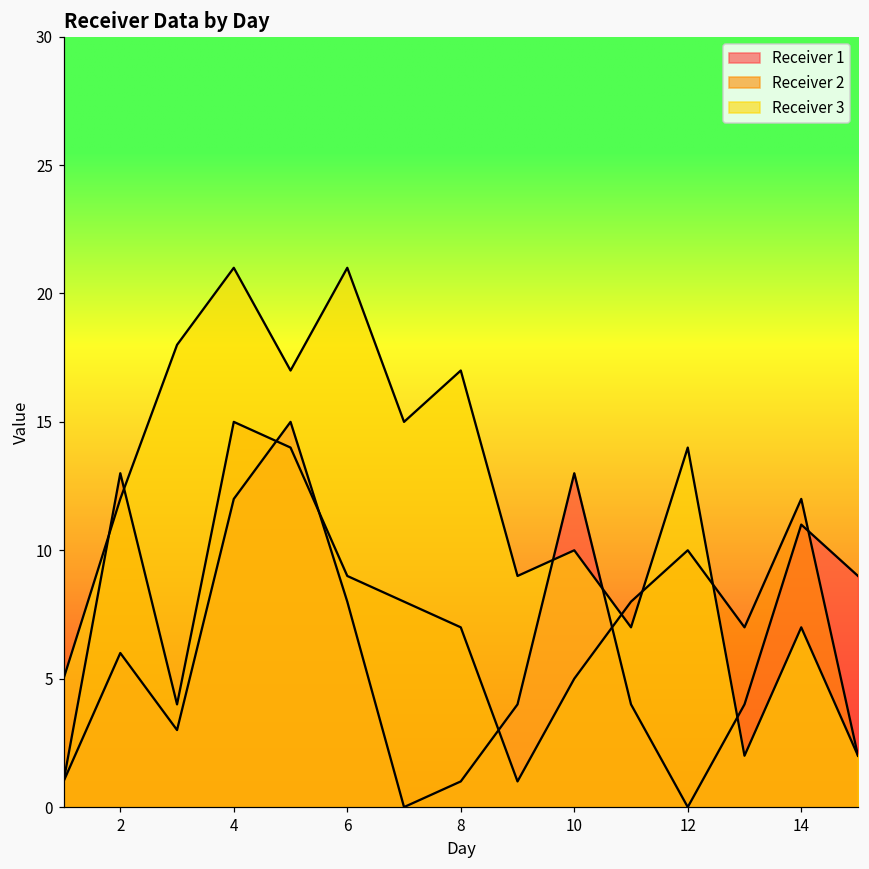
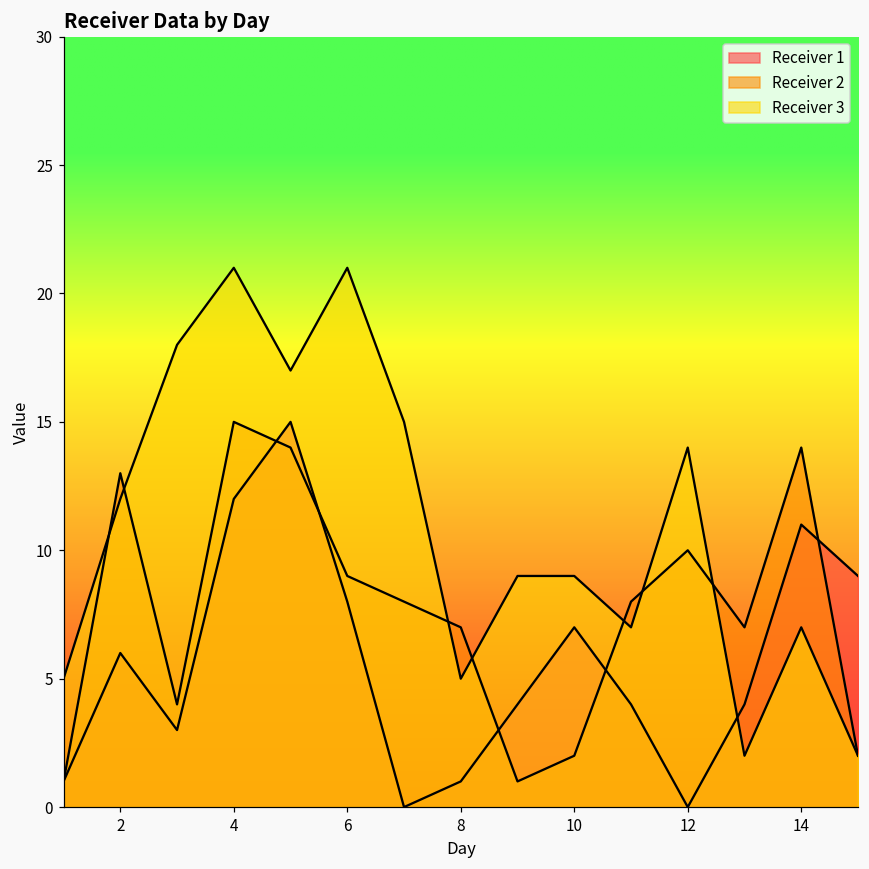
Receiver 3, 8: 17 -> 5
Receiver 1, 10: 13 -> 7
Receiver 2, 10: 5 -> 2
Receiver 3, 10: 10 -> 9
Receiver 2, 14: 12 -> 14
